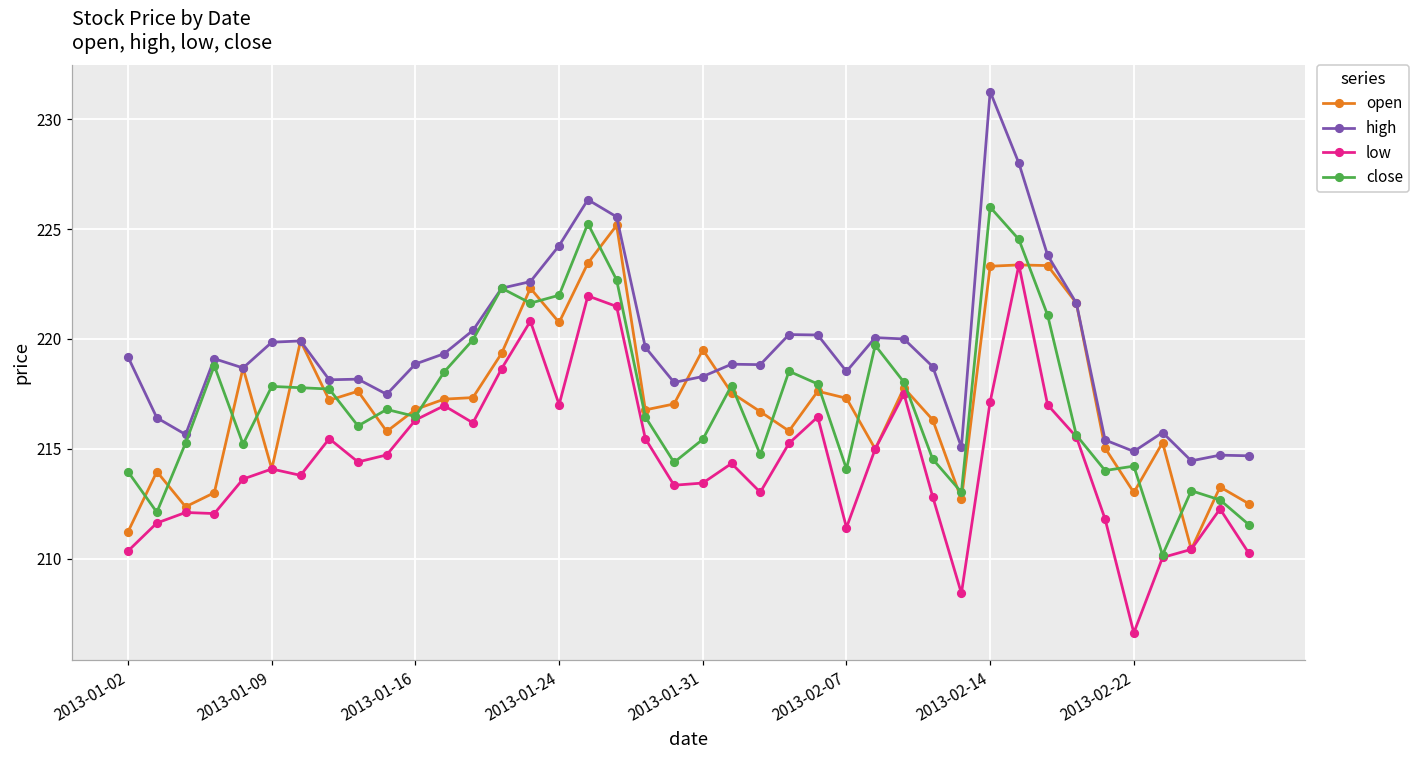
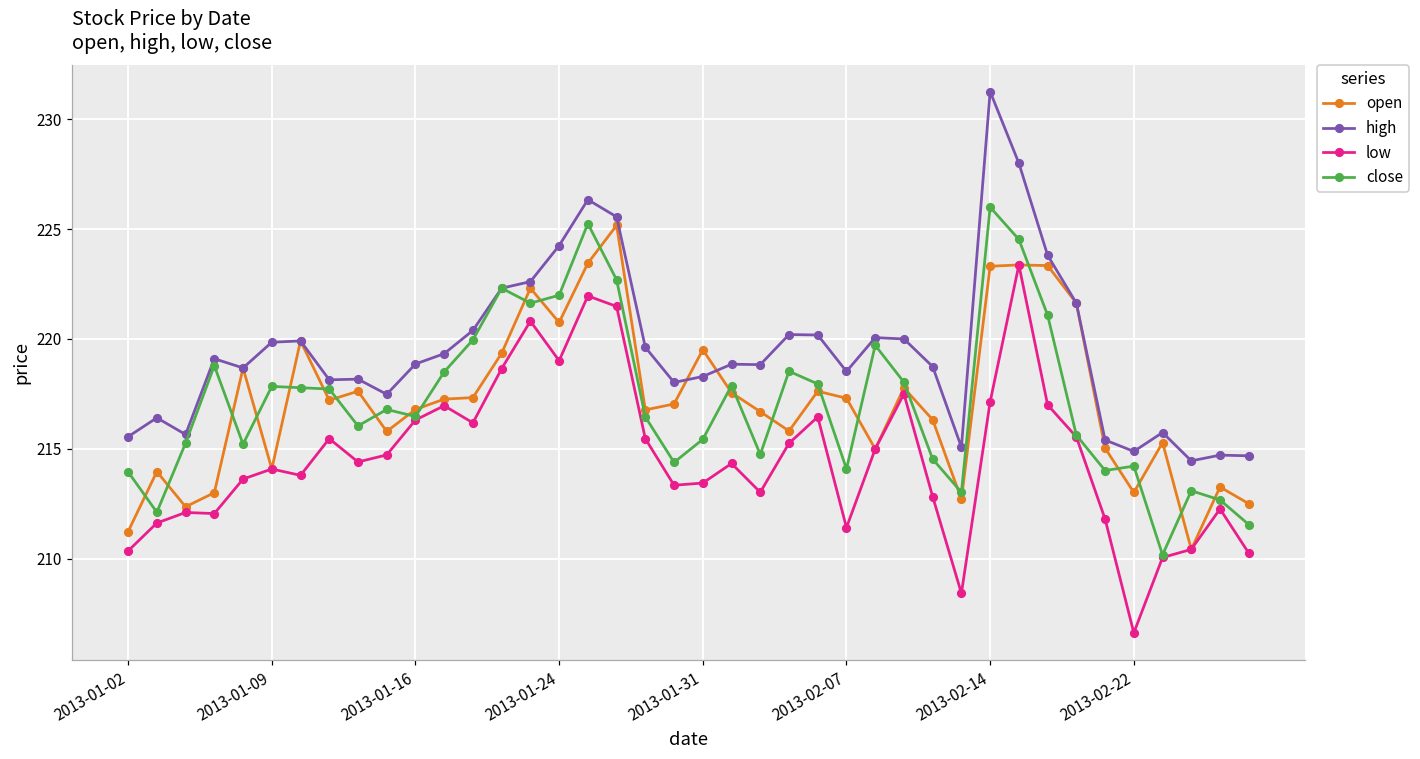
high, 2013-01-02: 219.2 -> 215.6
low, 2013-01-24: 217.0 -> 219.0
